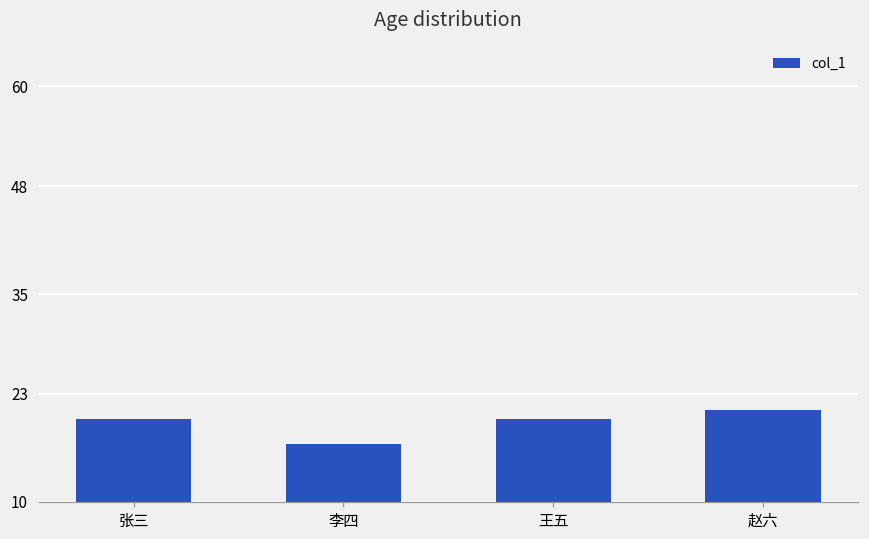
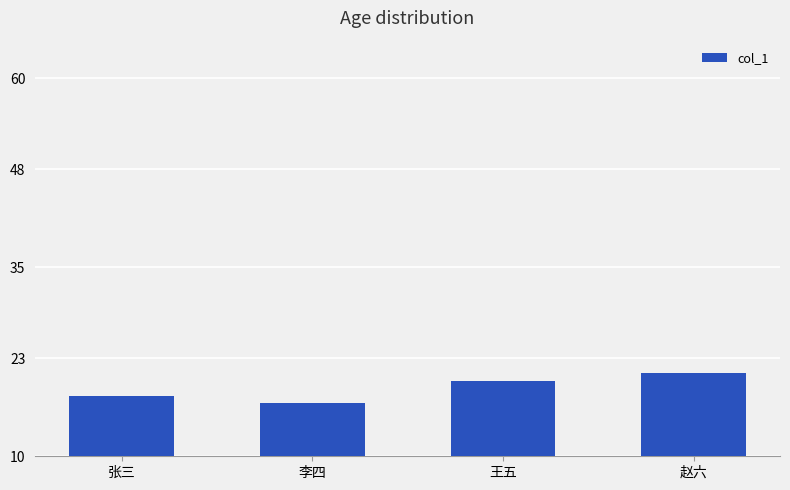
张三: 20 -> 18
